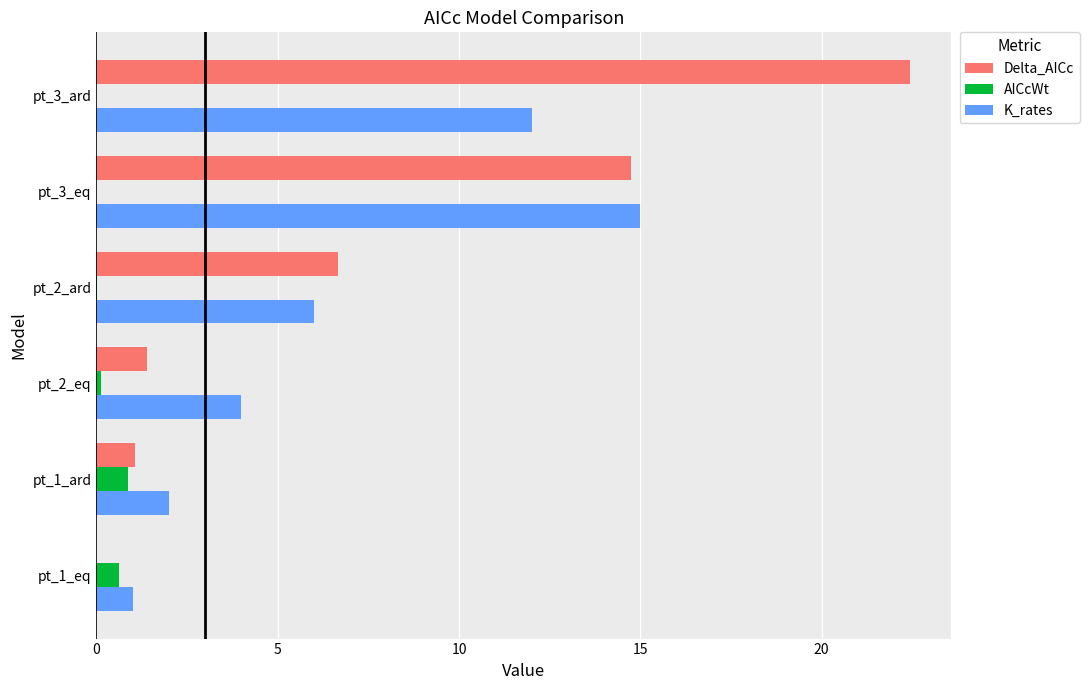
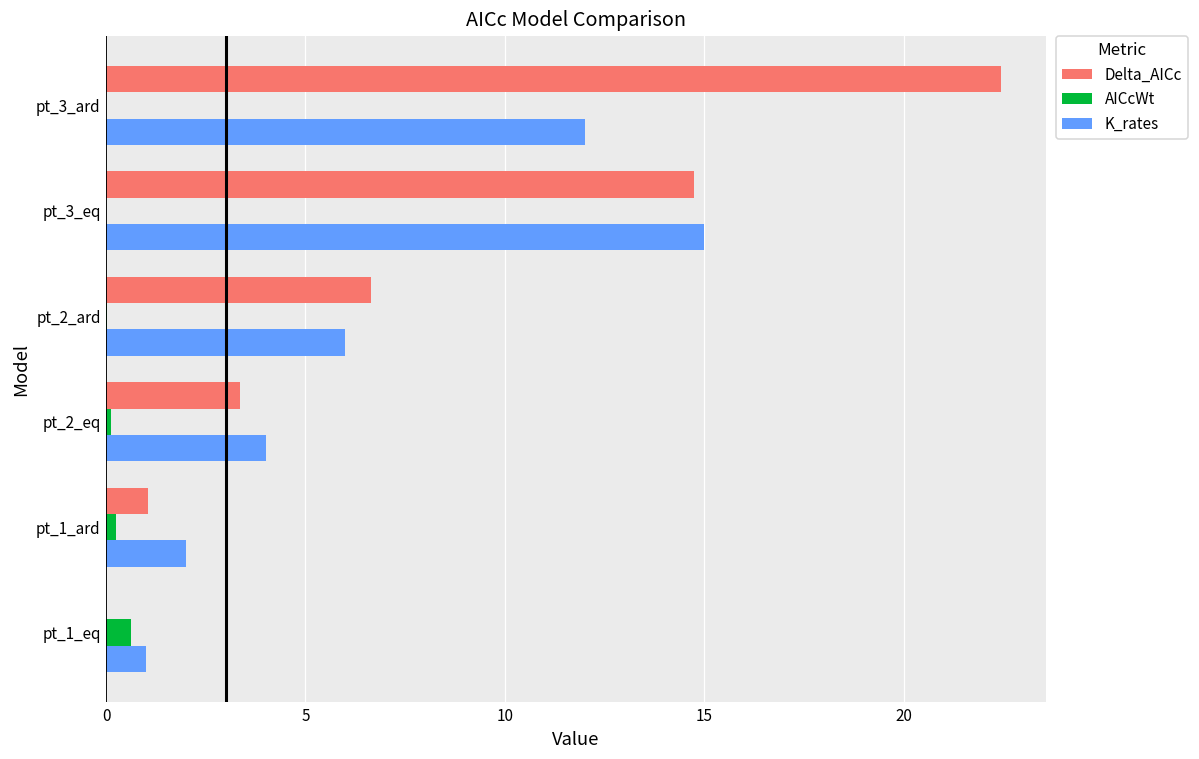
Delta_AICc, pt_2_eq: 1.4 -> 3.4
AICcWt, pt_1_ard: 0.9 -> 0.2
